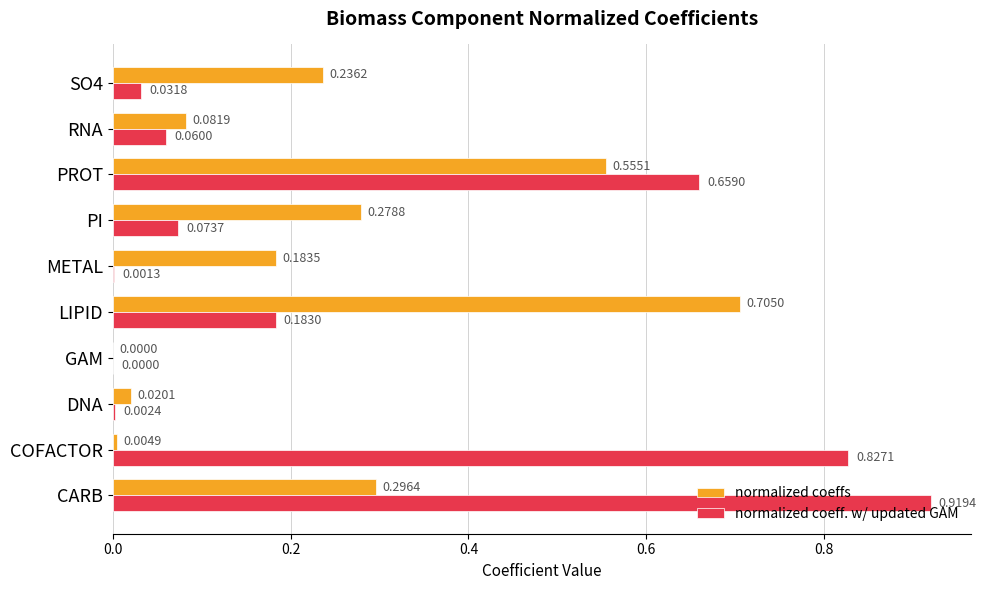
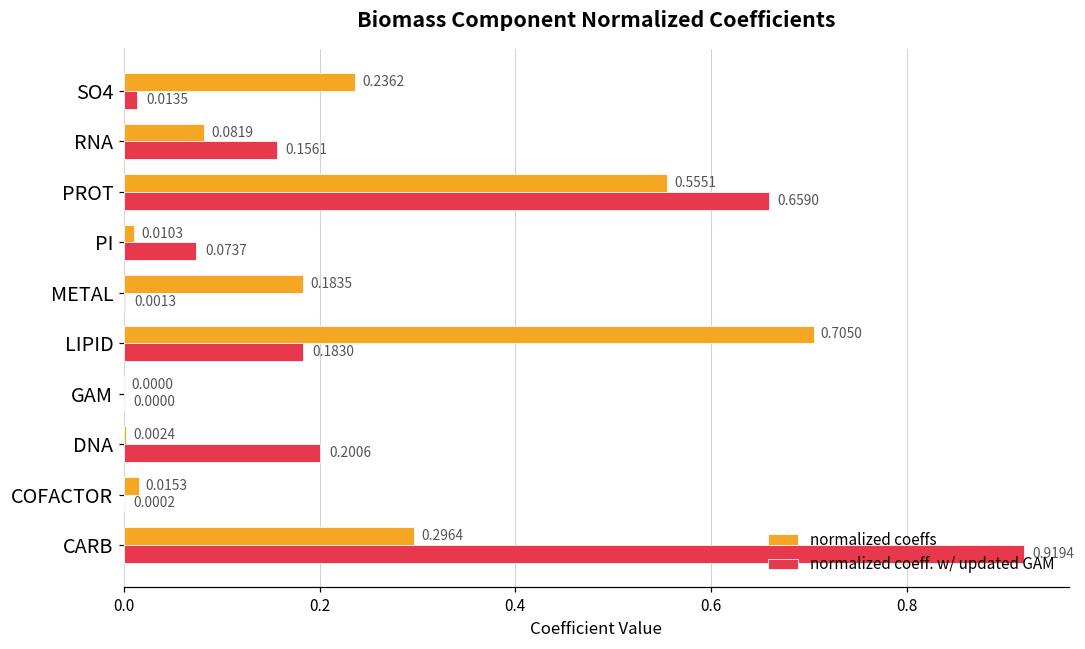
normalized coeff. w/ updated GAM, SO4: 0.0318 -> 0.0135
normalized coeff. w/ updated GAM, RNA: 0.0600 -> 0.1561
normalized coeffs, PI: 0.2788 -> 0.0103
normalized coeffs, DNA: 0.0201 -> 0.0024
normalized coeff. w/ updated GAM, DNA: 0.0024 -> 0.2006
normalized coeffs, COFACTOR: 0.0049 -> 0.0153
normalized coeff. w/ updated GAM, COFACTOR: 0.8271 -> 0.0002
